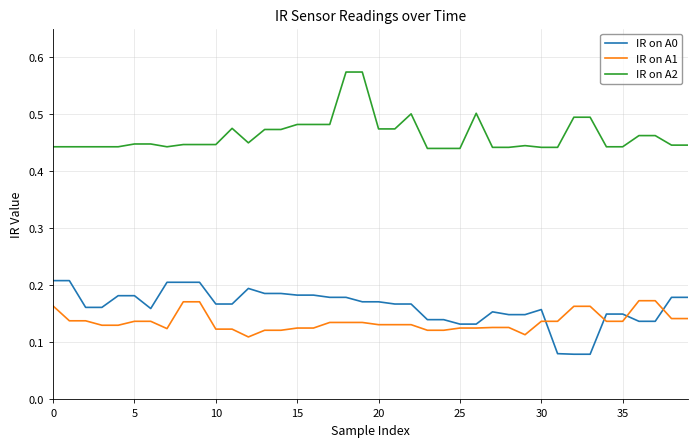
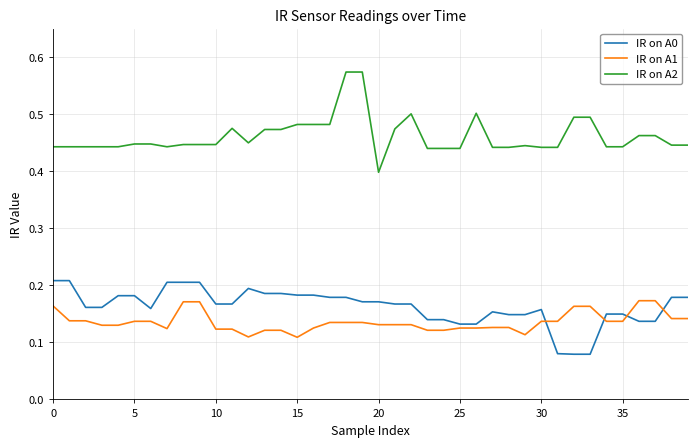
IR on A1, 15: 0.13 -> 0.11
IR on A2, 20: 0.47 -> 0.40
